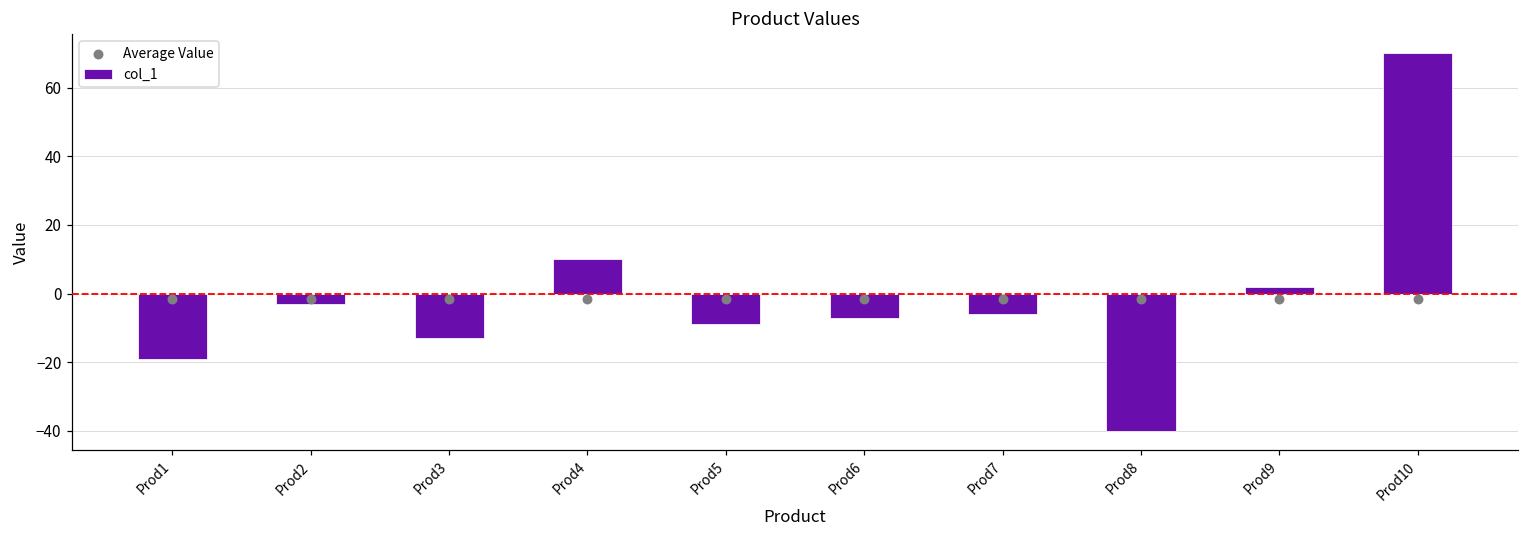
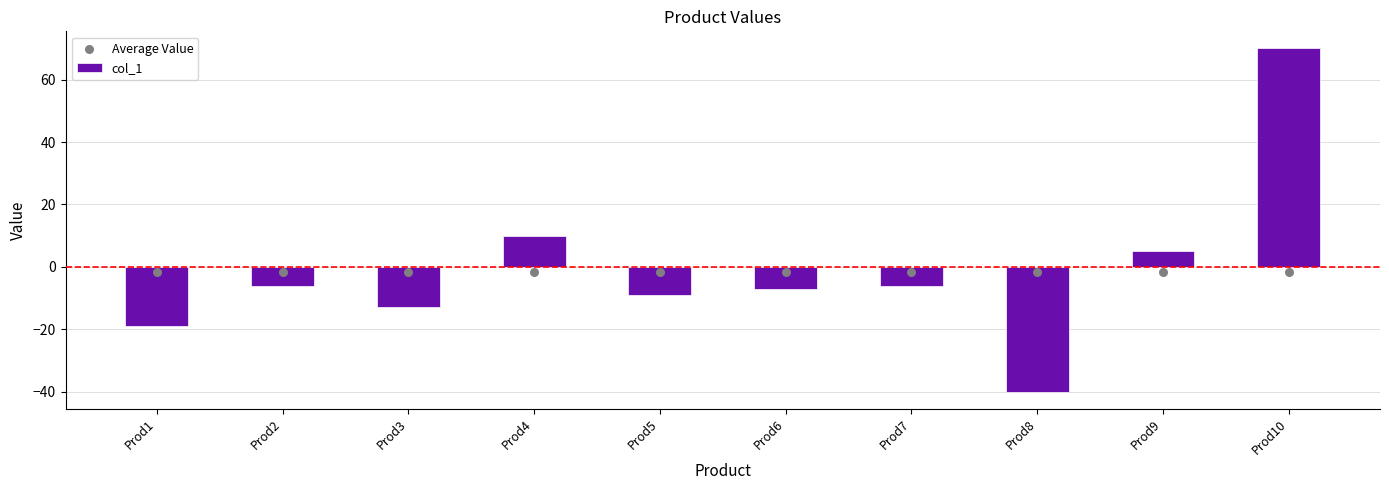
col_1, Prod2: -3 -> -6
col_1, Prod9: 2 -> 5
